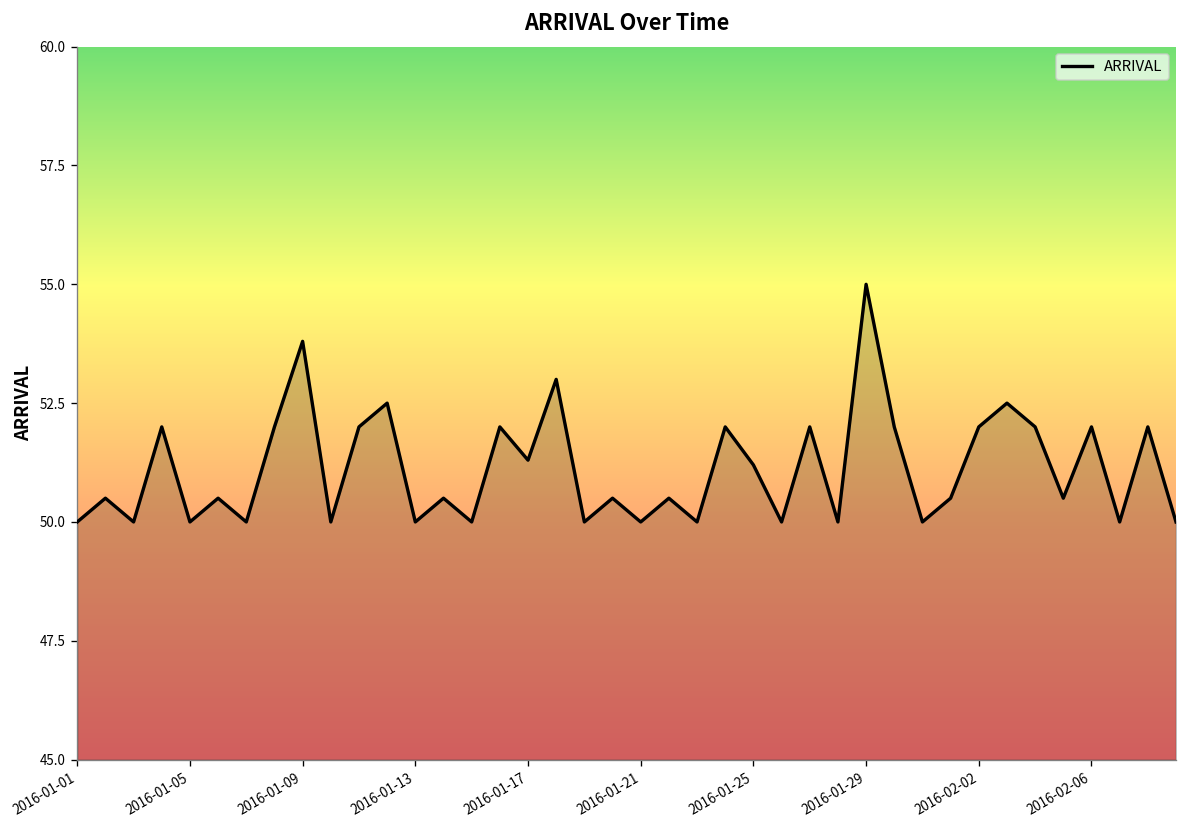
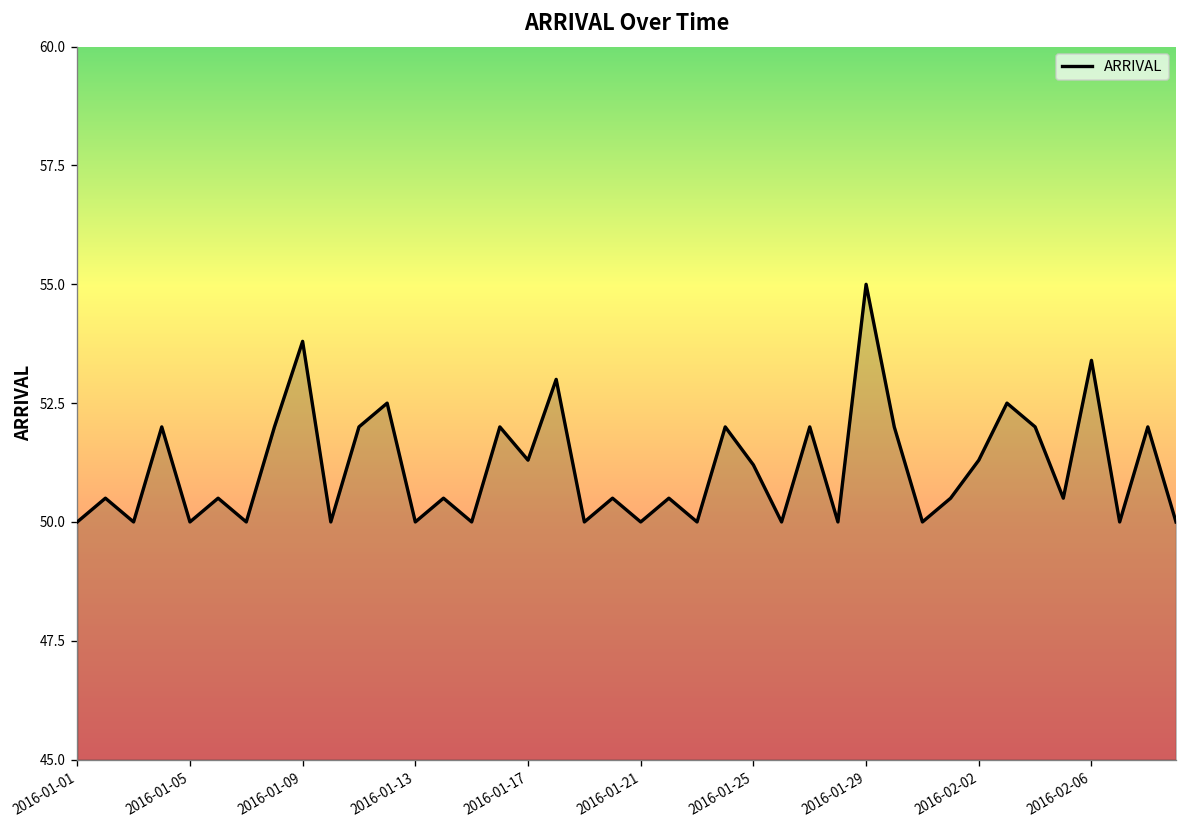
2016-02-02: 52.0 -> 51.3
2016-02-06: 52.0 -> 53.4
